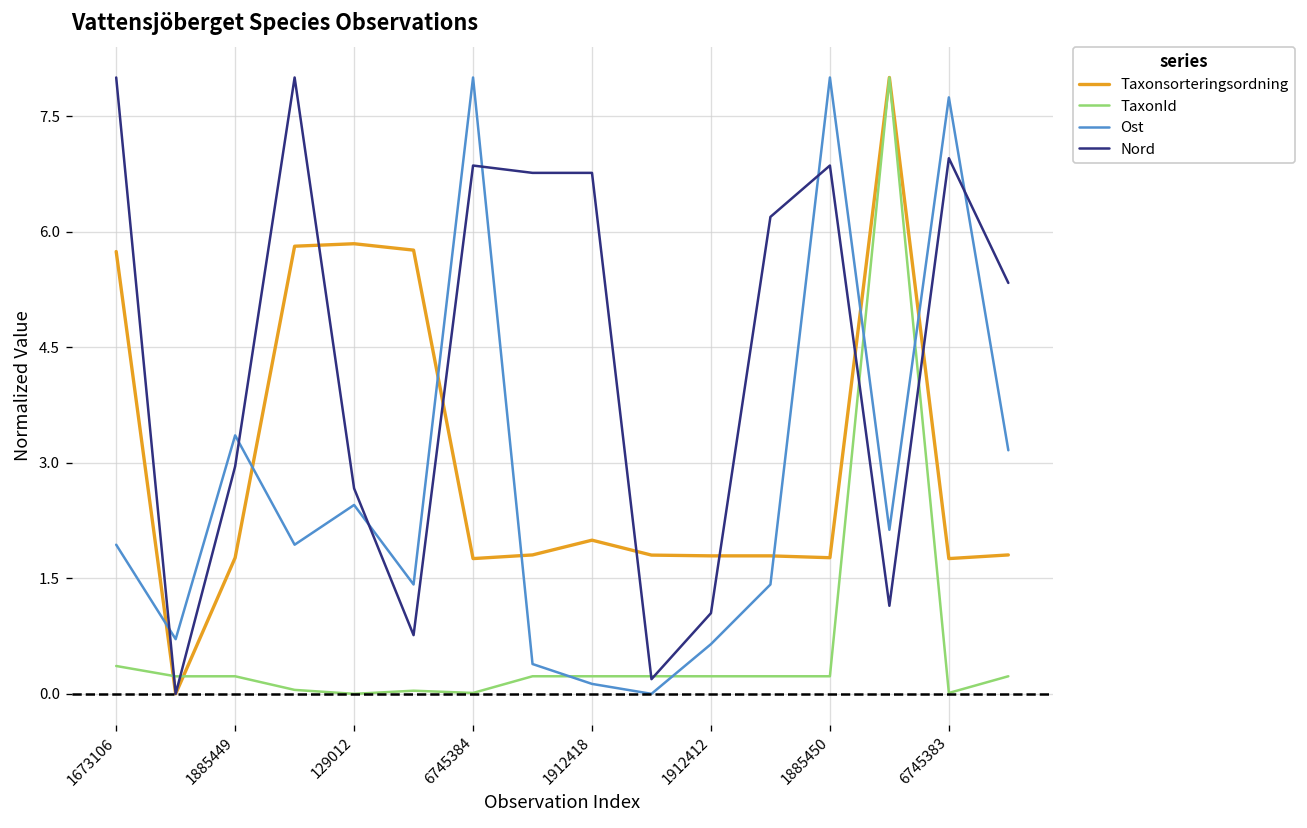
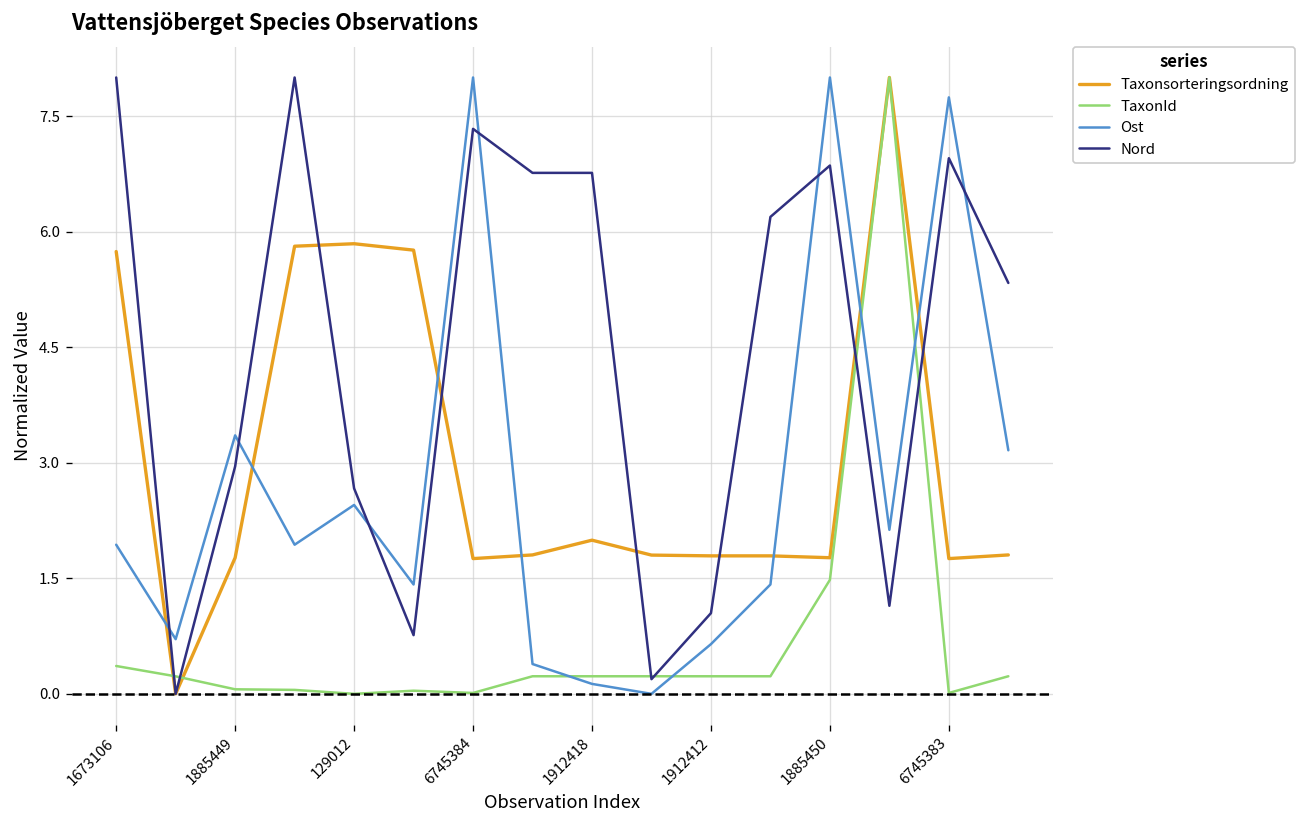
TaxonId, 1885449: 0.2 -> 0.1
Nord, 6745384: 6.9 -> 7.3
TaxonId, 1885450: 0.2 -> 1.5
